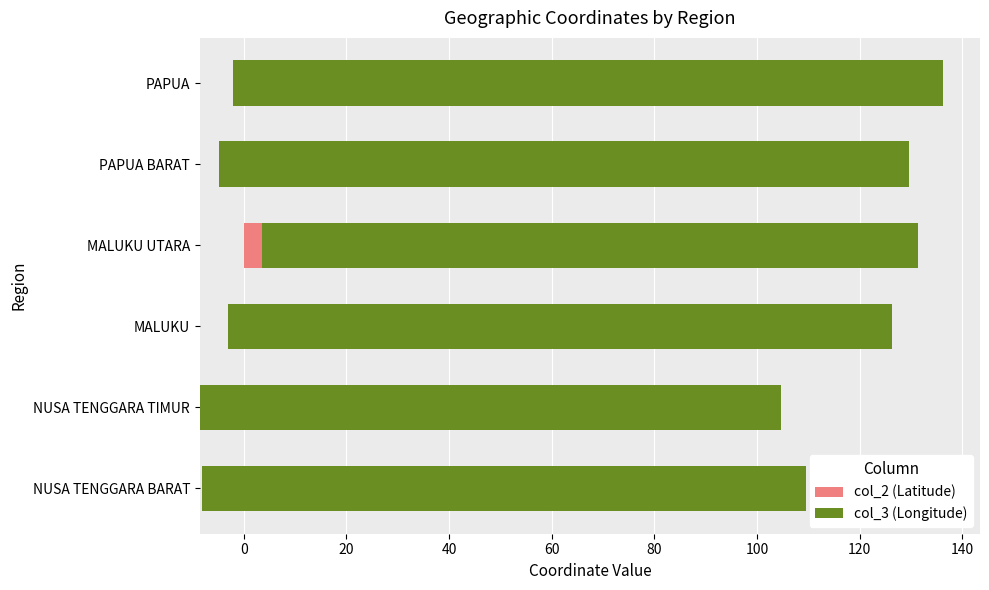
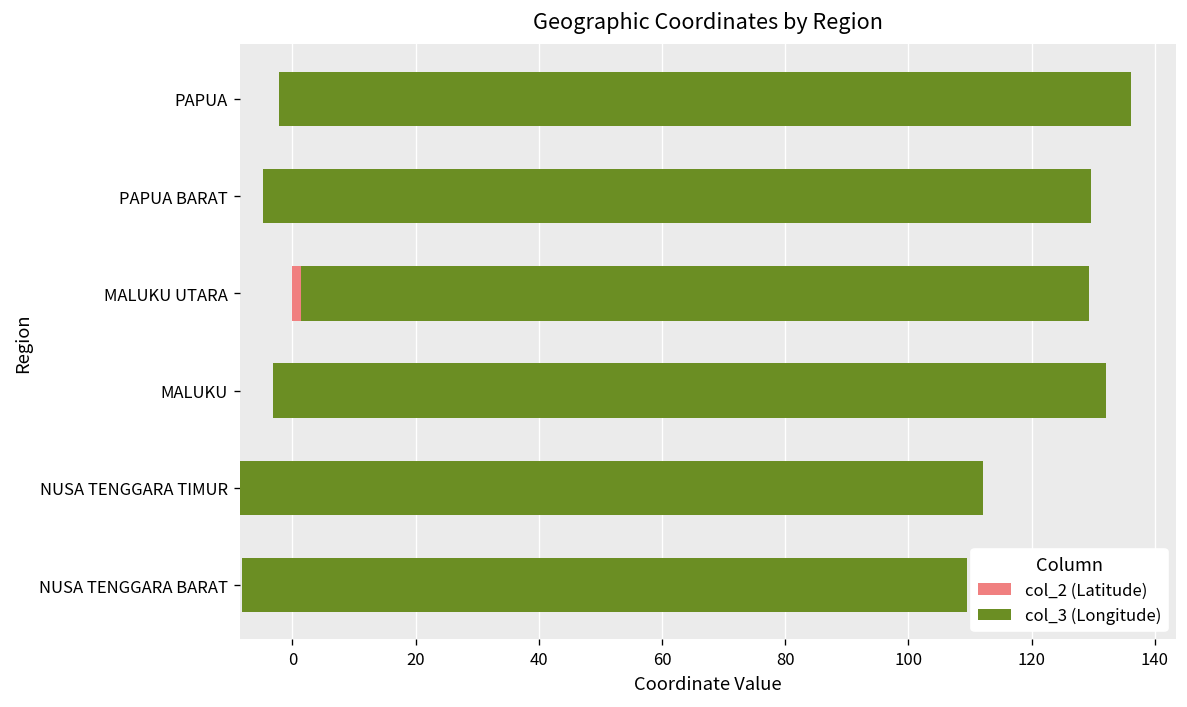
col_2 (Latitude), MALUKU UTARA: 4 -> 1
col_3 (Longitude), MALUKU: 129 -> 135
col_3 (Longitude), NUSA TENGGARA TIMUR: 113 -> 121
